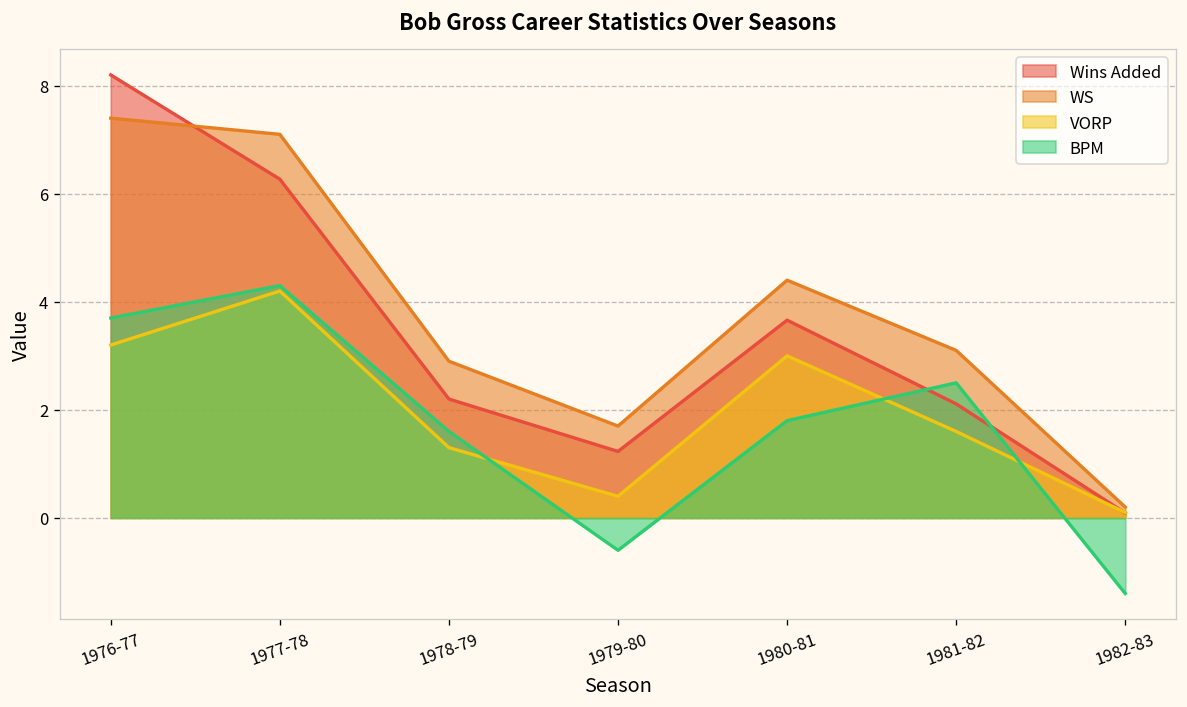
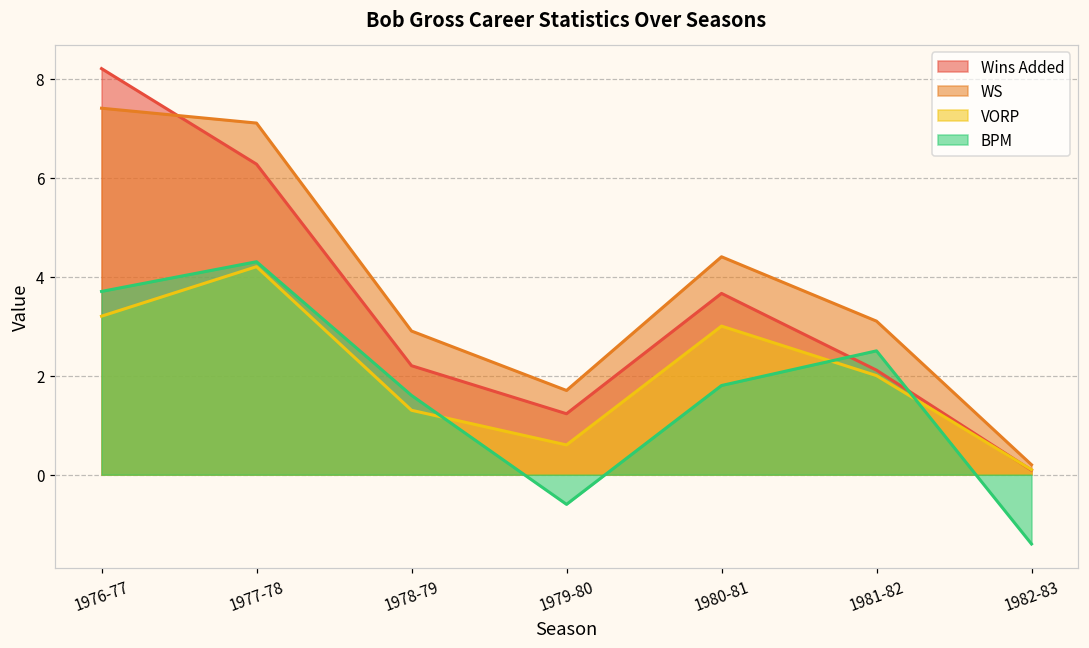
VORP, 1979-80: 0.4 -> 0.6
VORP, 1981-82: 1.6 -> 2.0
